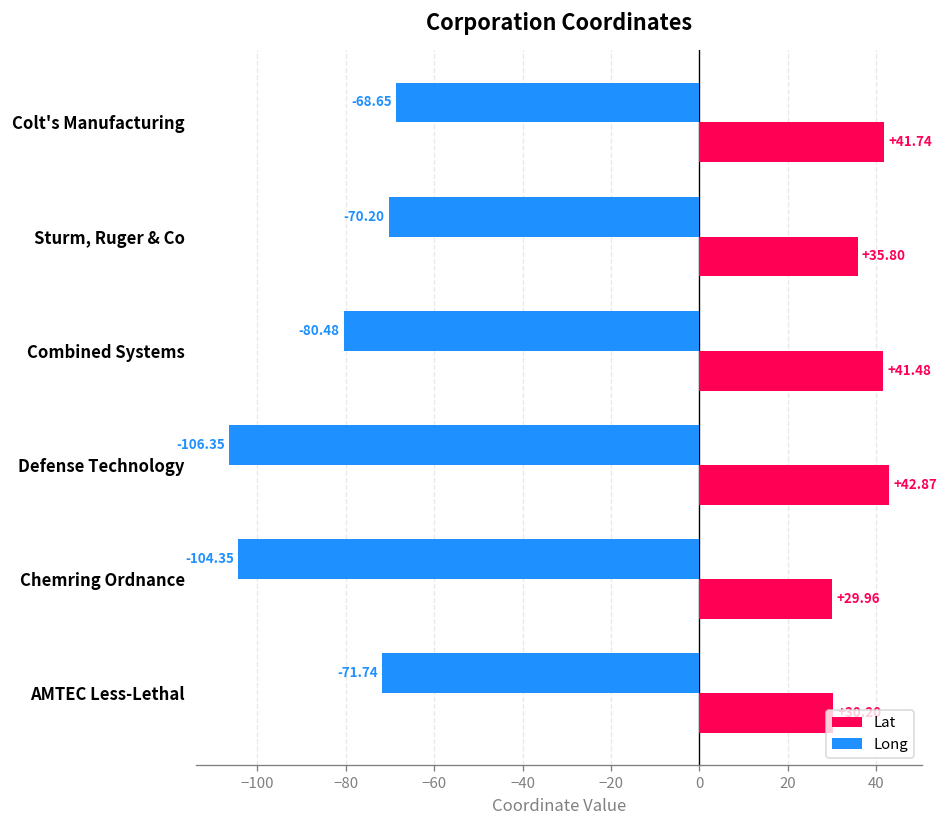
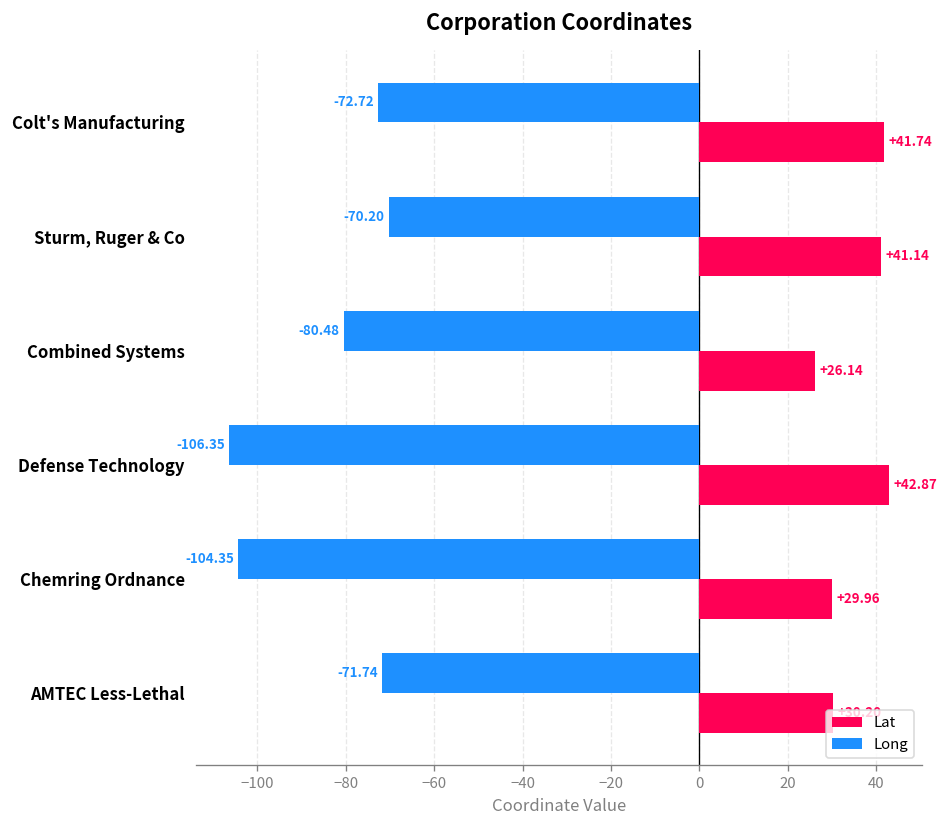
Long, Colt's Manufacturing: -68.65 -> -72.72
Lat, Sturm, Ruger & Co: +35.80 -> +41.14
Lat, Combined Systems: +41.48 -> +26.14
